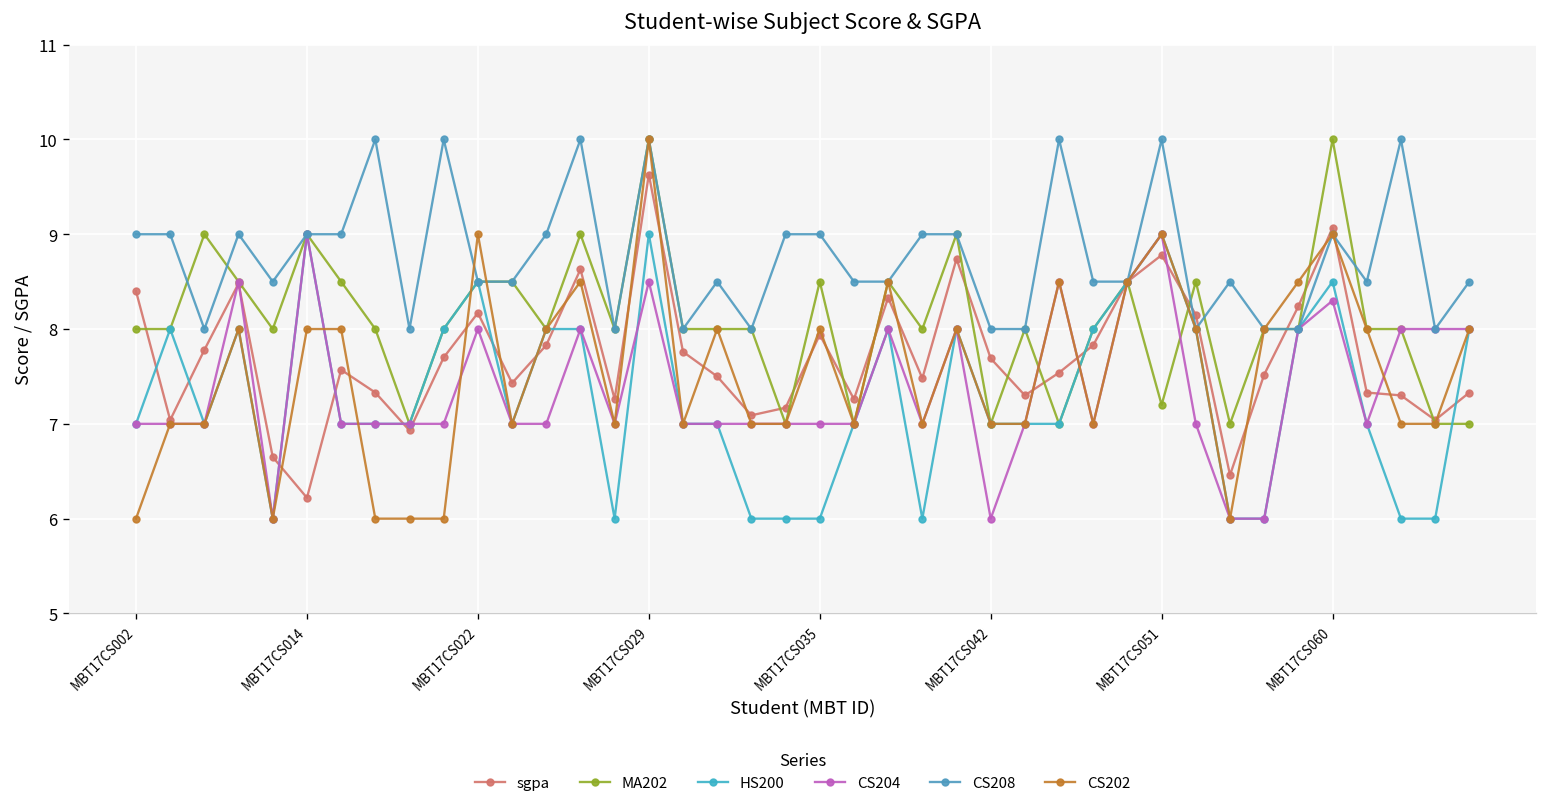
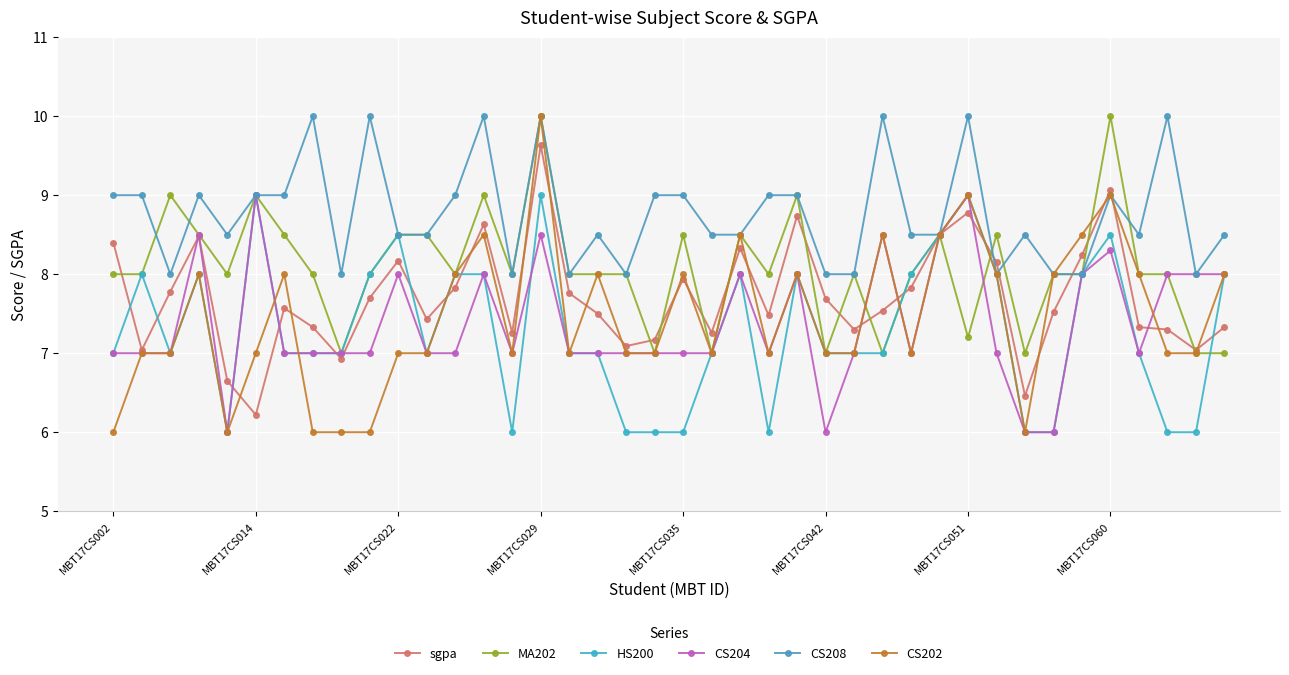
CS202, MBT17CS014: 8 -> 7
CS202, MBT17CS022: 9 -> 7
